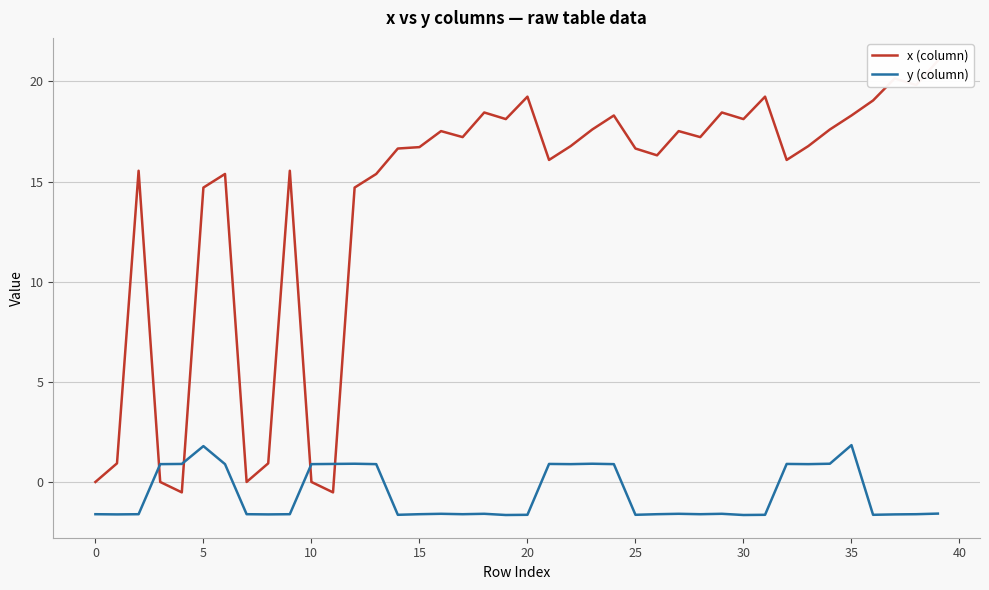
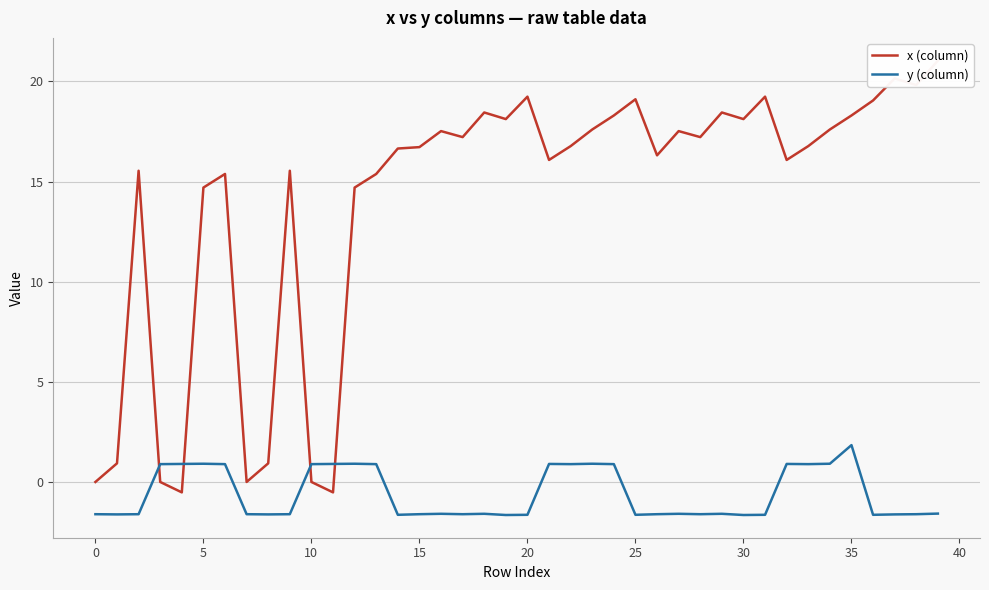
y (column), 5: 1.8 -> 0.9
x (column), 25: 16.7 -> 19.1
